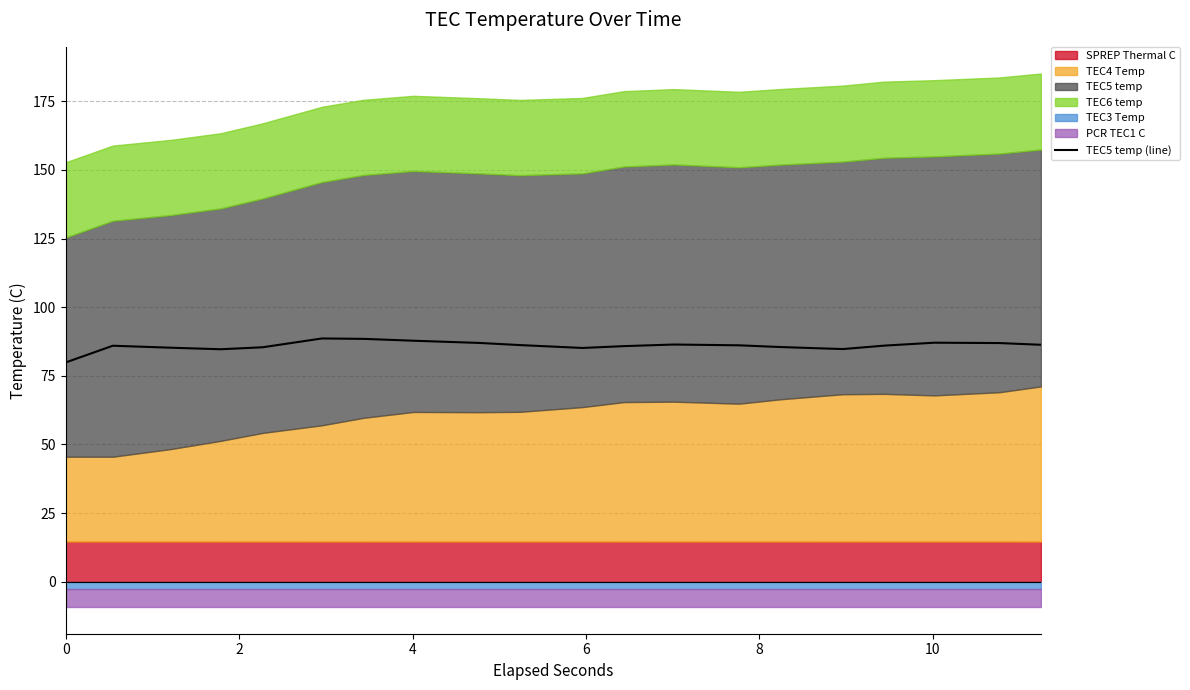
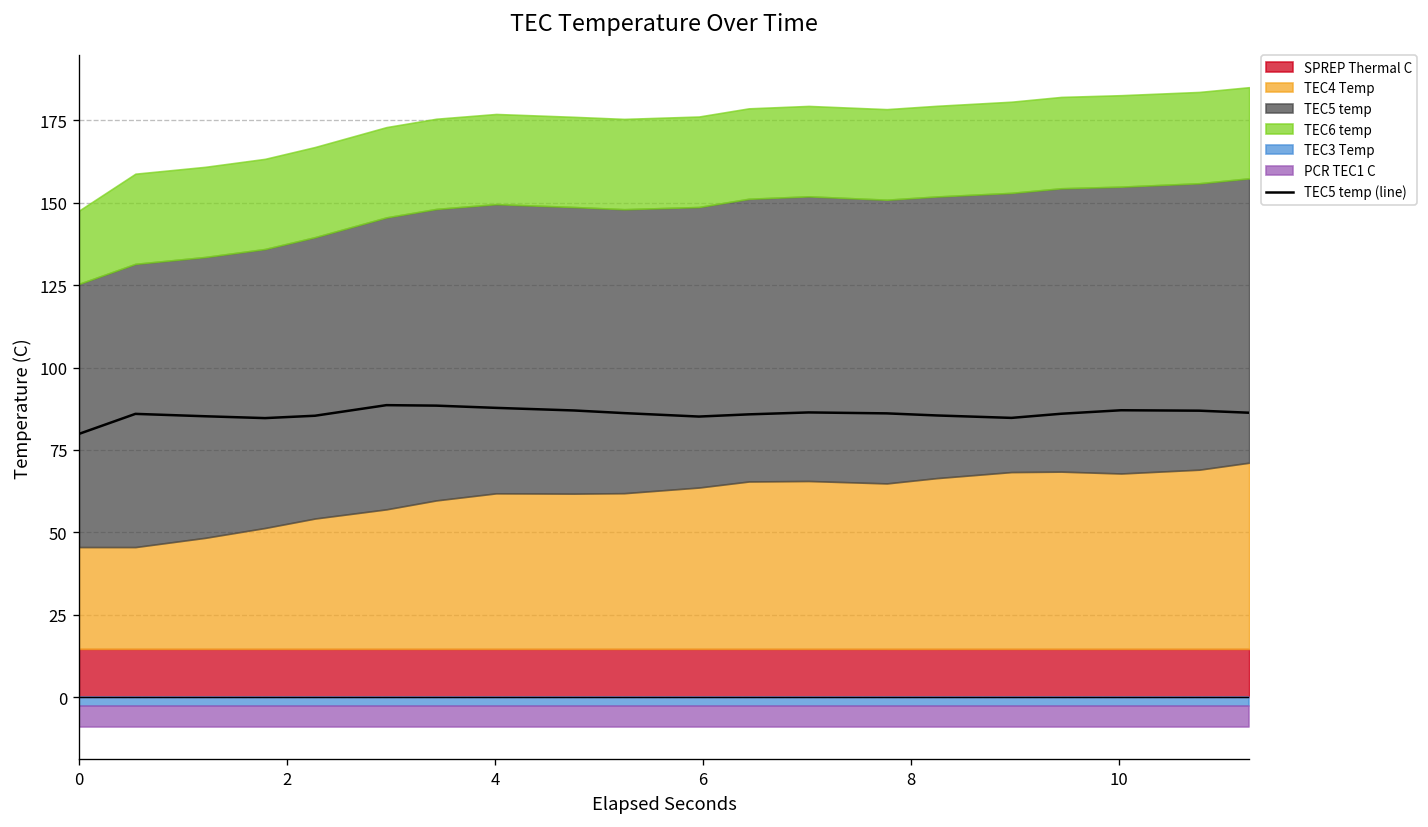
TEC6 temp, 0: 27 -> 22
